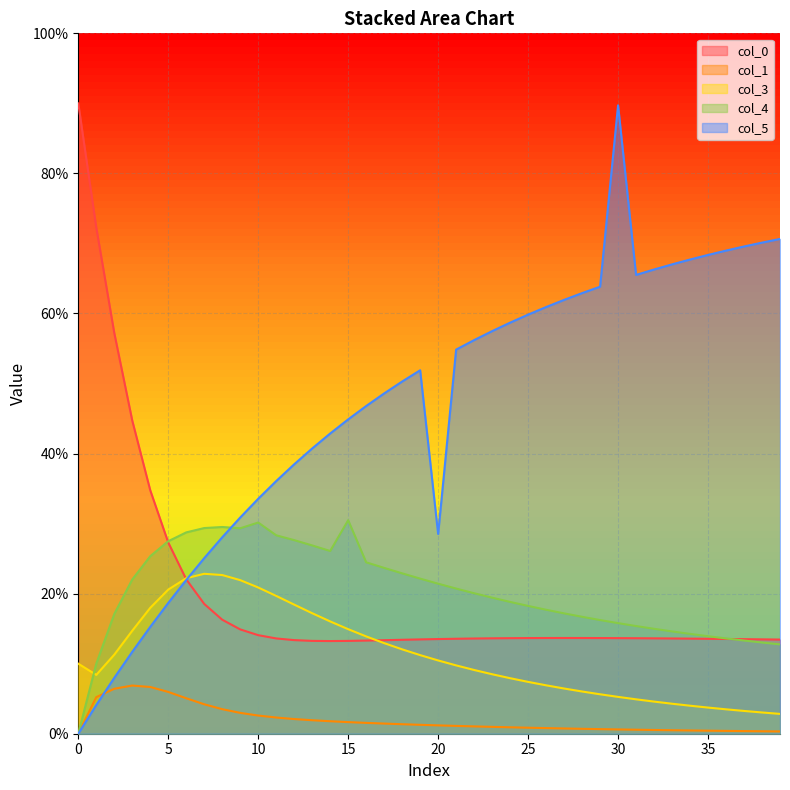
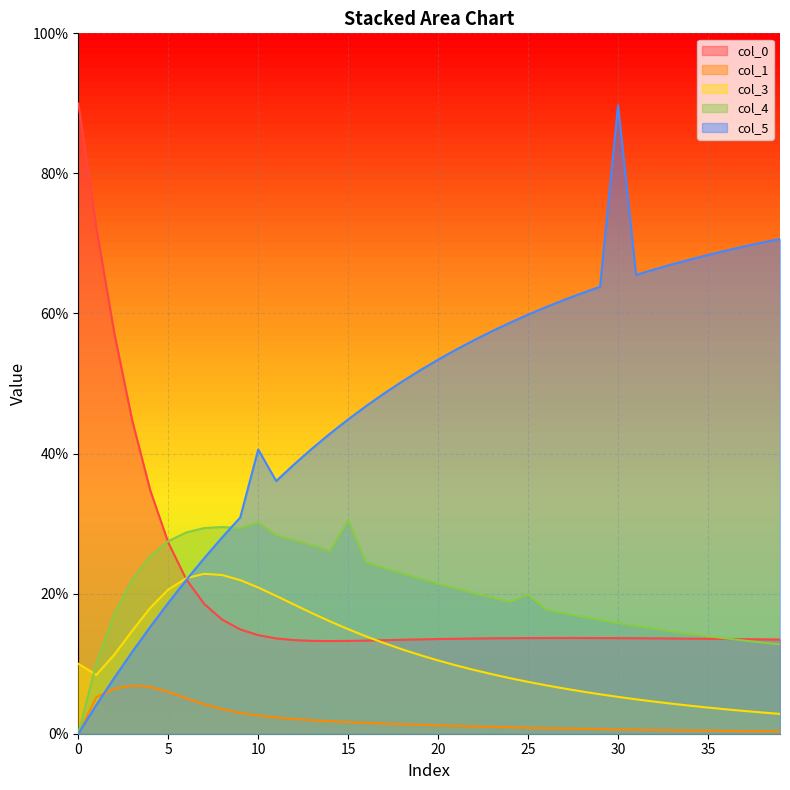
col_5, 10: 34% -> 41%
col_5, 20: 29% -> 53%
col_4, 25: 18% -> 20%
